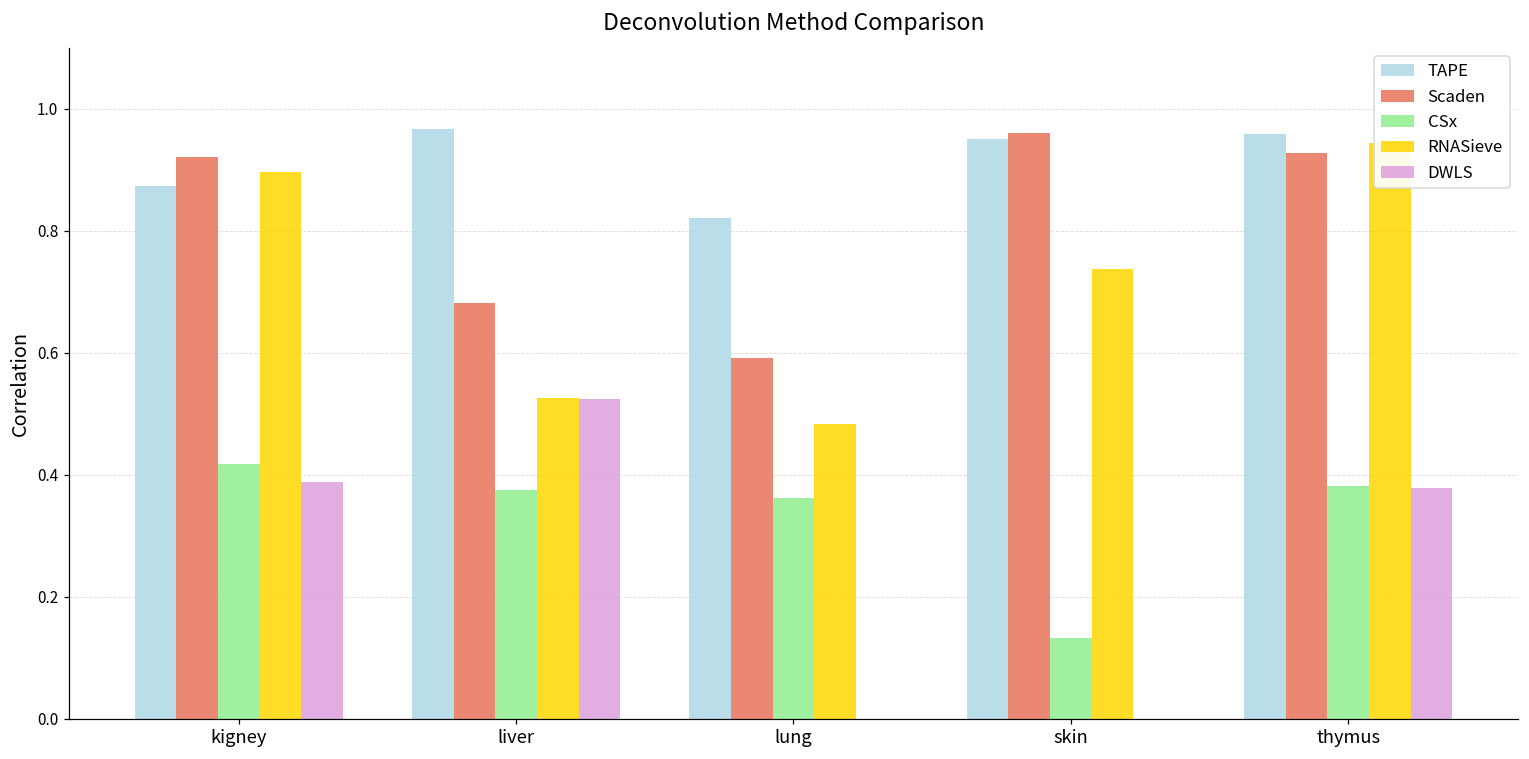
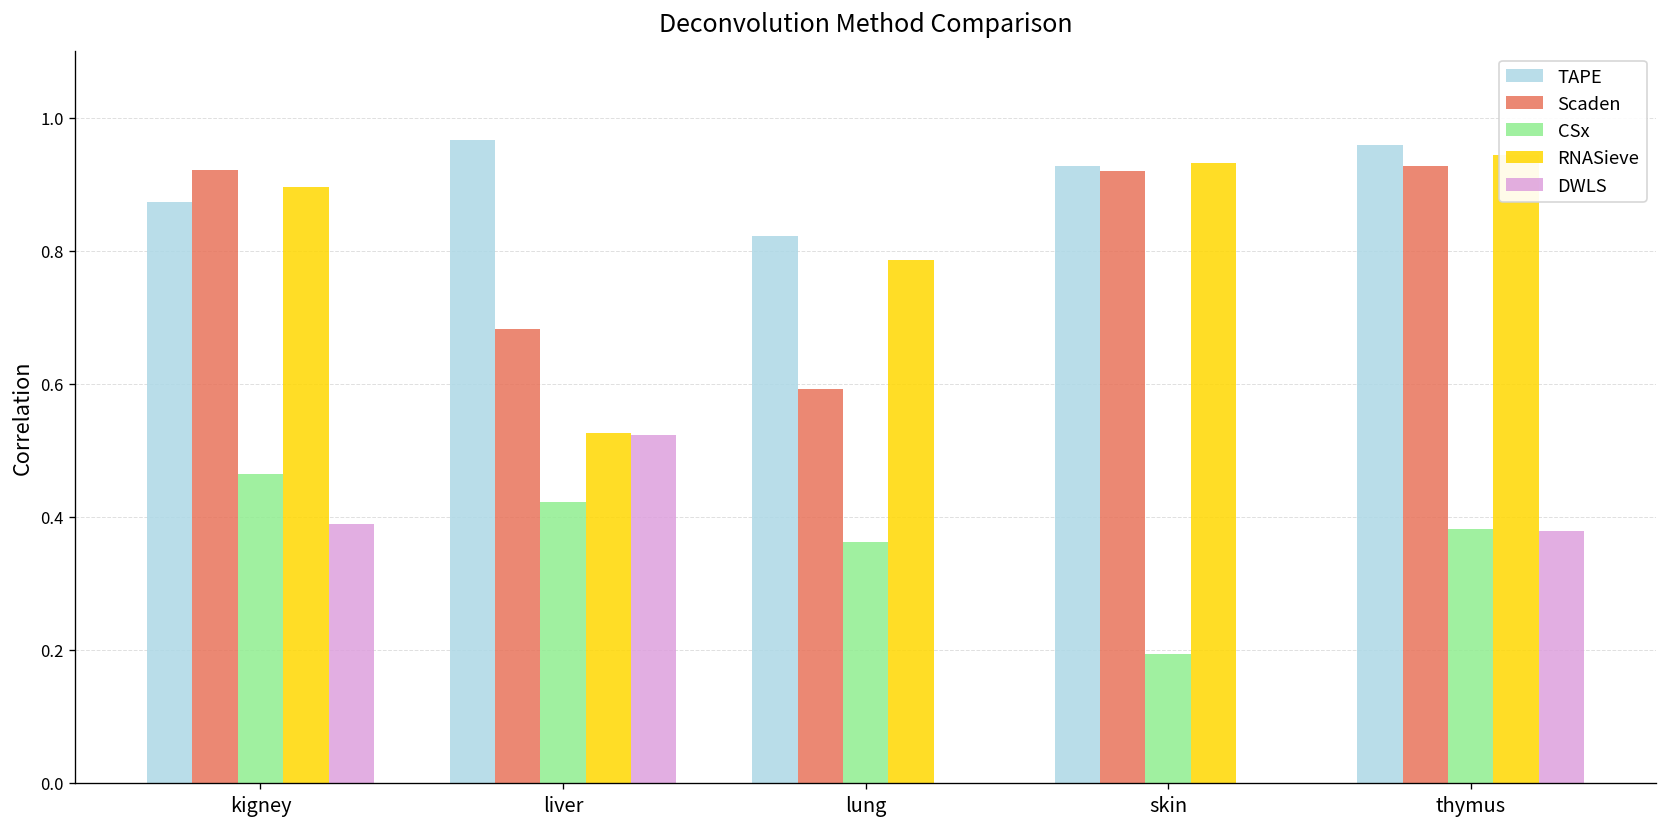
CSx, kigney: 0.42 -> 0.47
CSx, liver: 0.38 -> 0.42
RNASieve, lung: 0.48 -> 0.79
TAPE, skin: 0.95 -> 0.93
Scaden, skin: 0.96 -> 0.92
CSx, skin: 0.13 -> 0.19
RNASieve, skin: 0.74 -> 0.93
